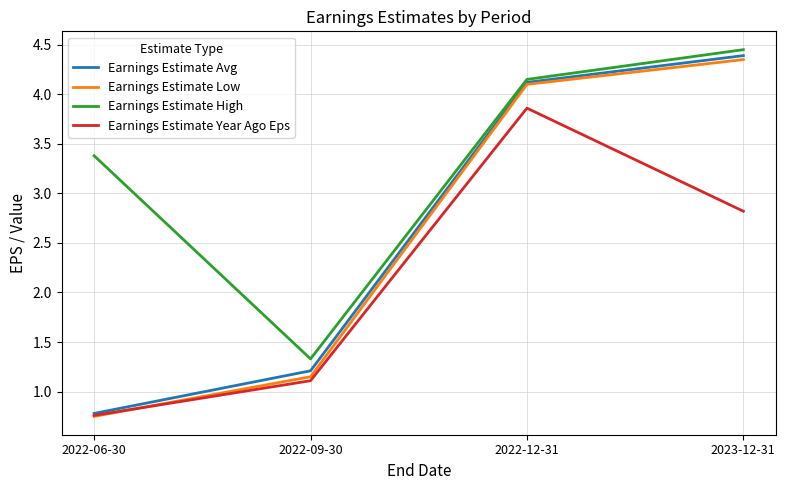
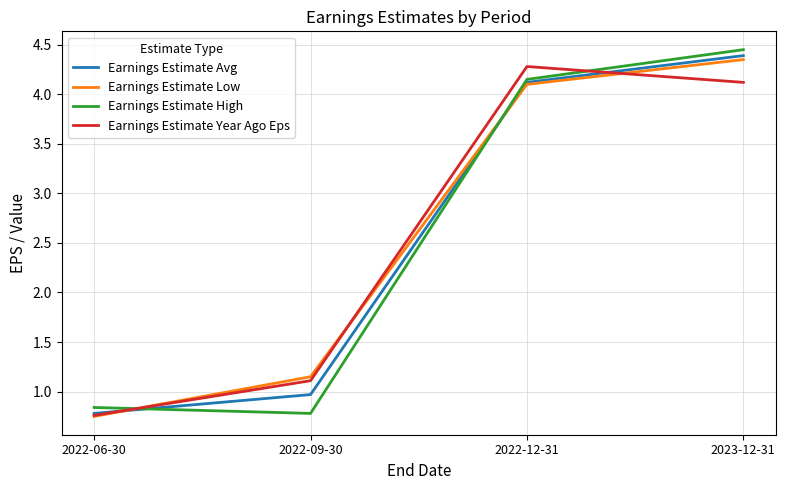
Earnings Estimate High, 2022-06-30: 3.4 -> 0.8
Earnings Estimate Avg, 2022-09-30: 1.2 -> 1.0
Earnings Estimate High, 2022-09-30: 1.3 -> 0.8
Earnings Estimate Year Ago Eps, 2022-12-31: 3.9 -> 4.3
Earnings Estimate Year Ago Eps, 2023-12-31: 2.8 -> 4.1
